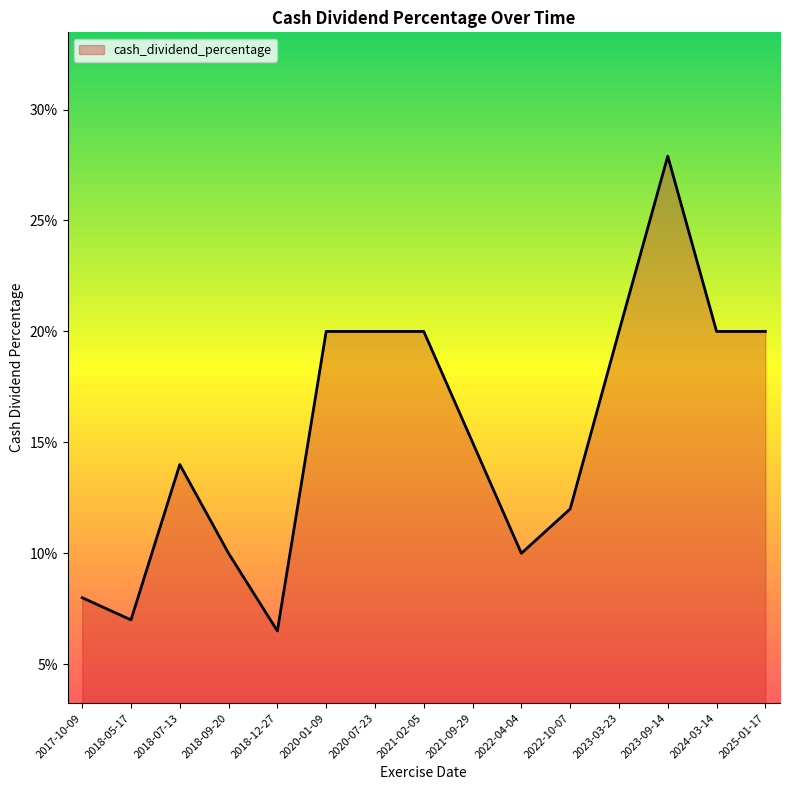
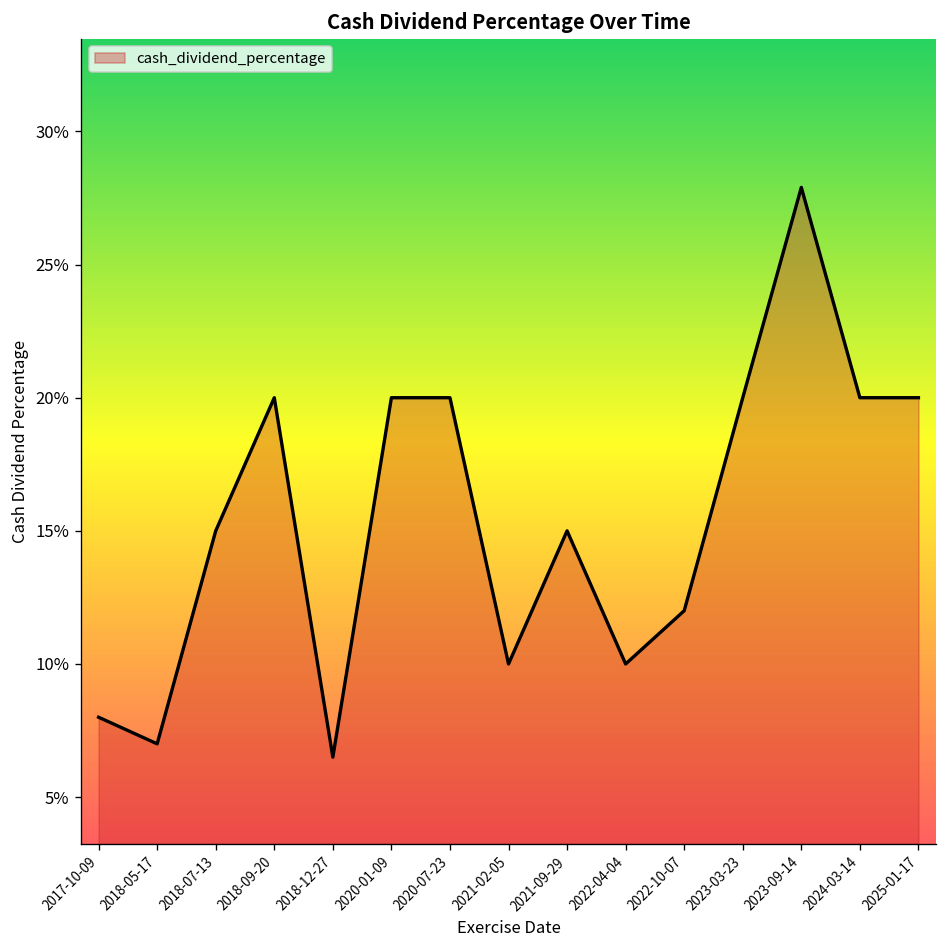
2018-07-13: 14.0% -> 15.0%
2018-09-20: 10.0% -> 20.0%
2021-02-05: 20.0% -> 10.0%
